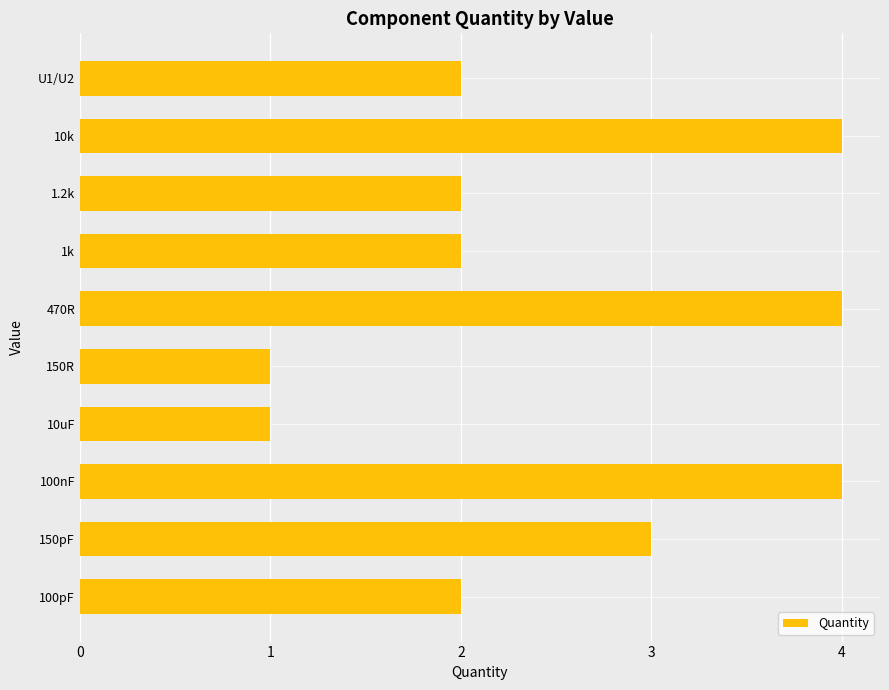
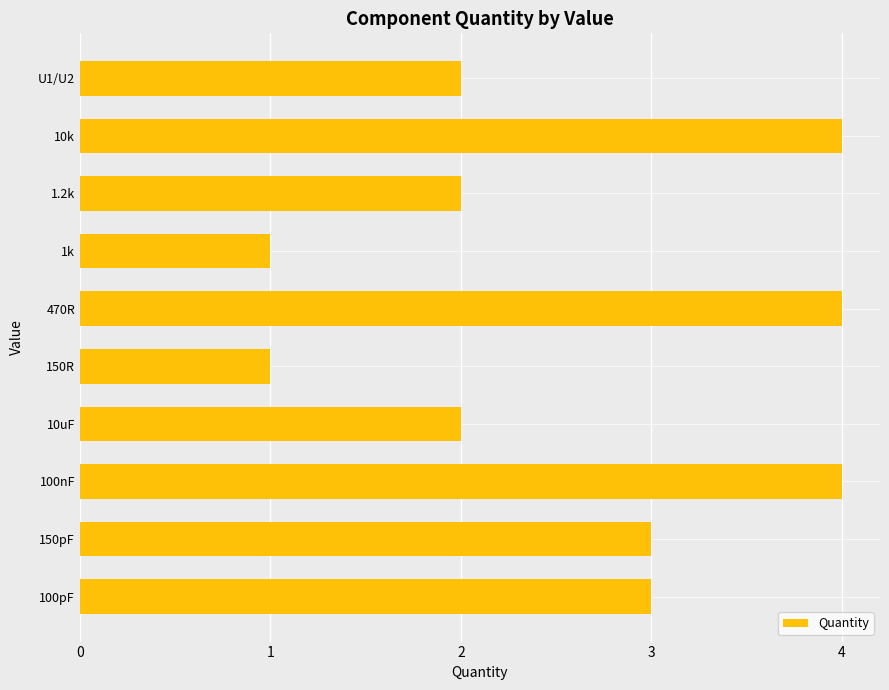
1k: 2 -> 1
10uF: 1 -> 2
100pF: 2 -> 3
